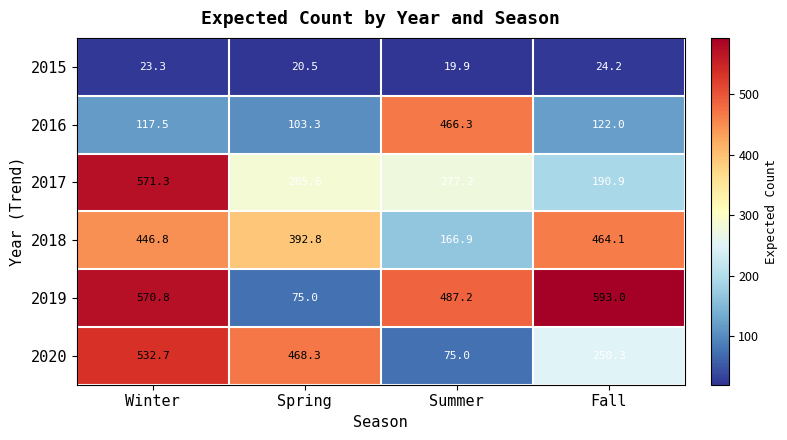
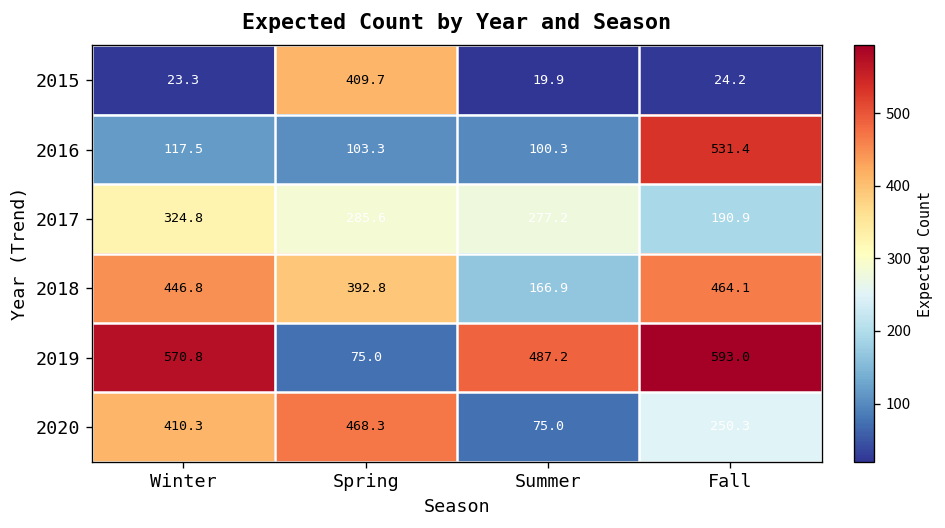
2015, Spring: 20.5 -> 409.7
2016, Summer: 466.3 -> 100.3
2016, Fall: 122.0 -> 531.4
2017, Winter: 571.3 -> 324.8
2020, Winter: 532.7 -> 410.3
